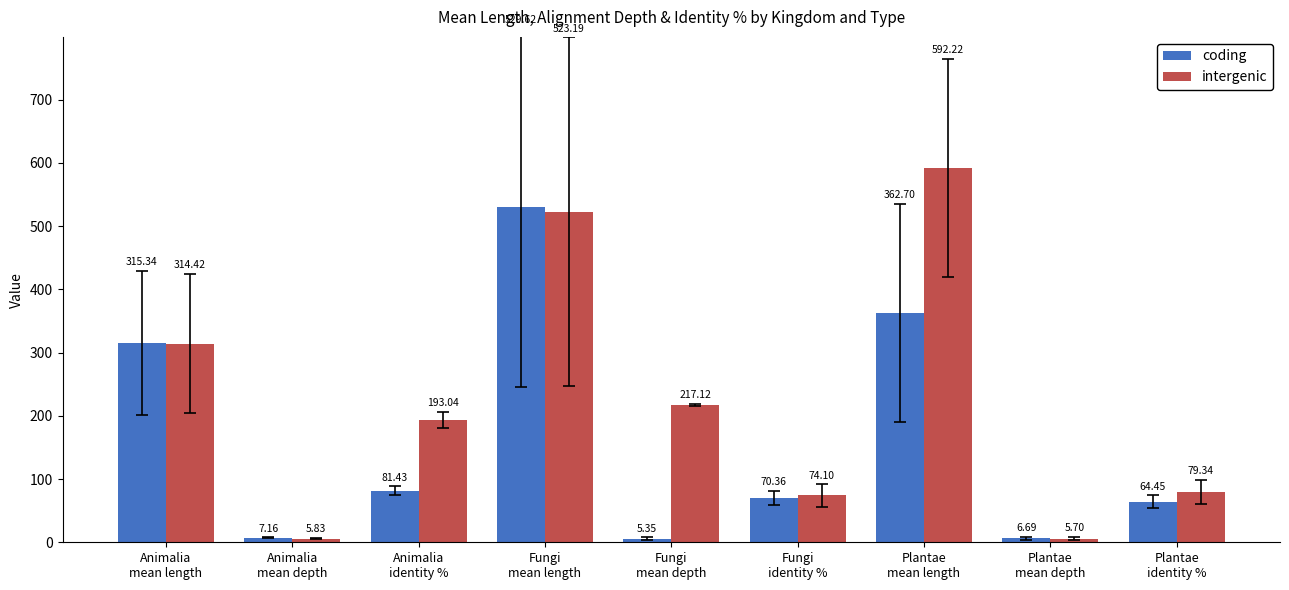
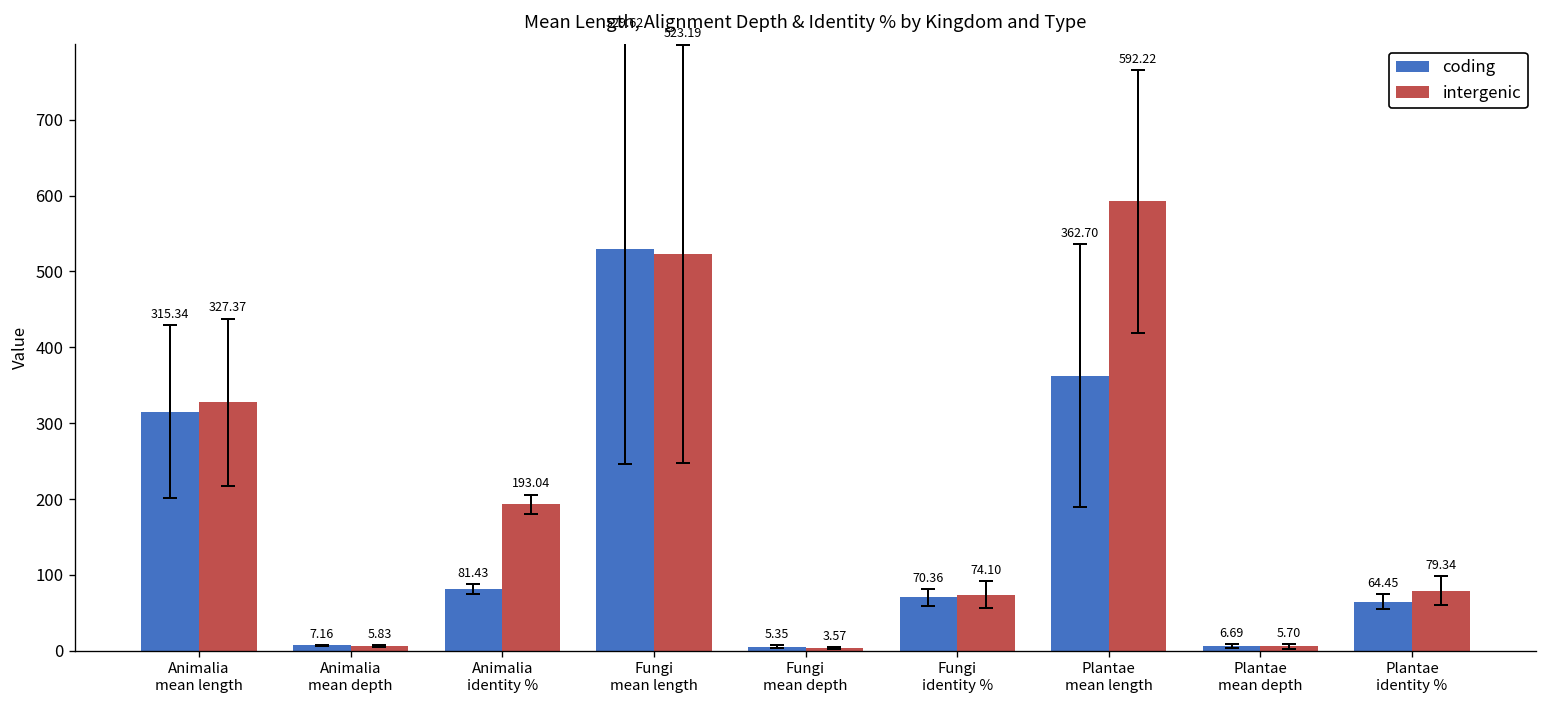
intergenic, Animalia mean length: 314.42 -> 327.37
intergenic, Fungi mean depth: 217.12 -> 3.57
